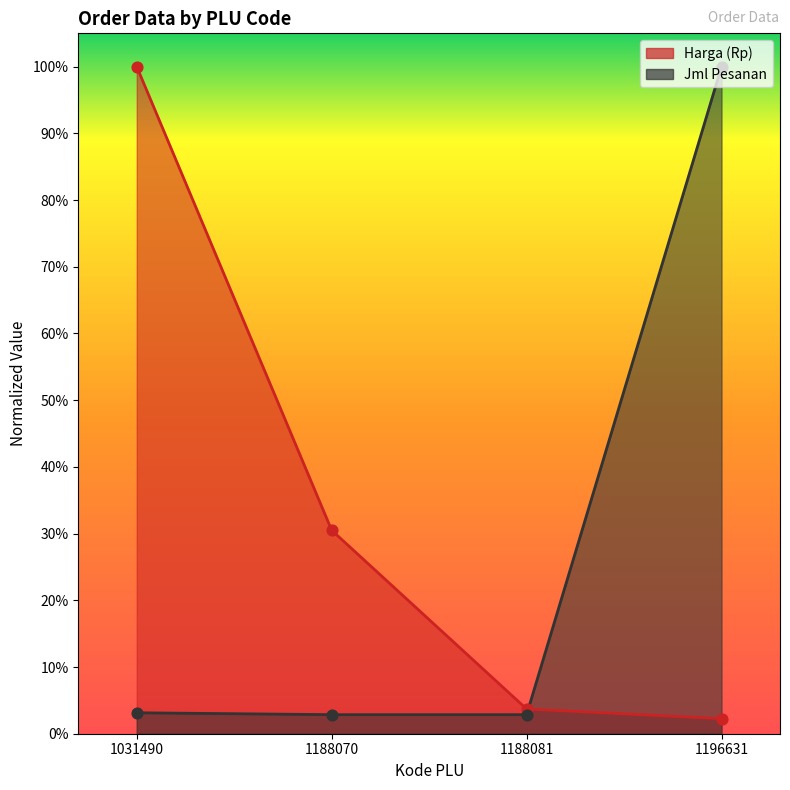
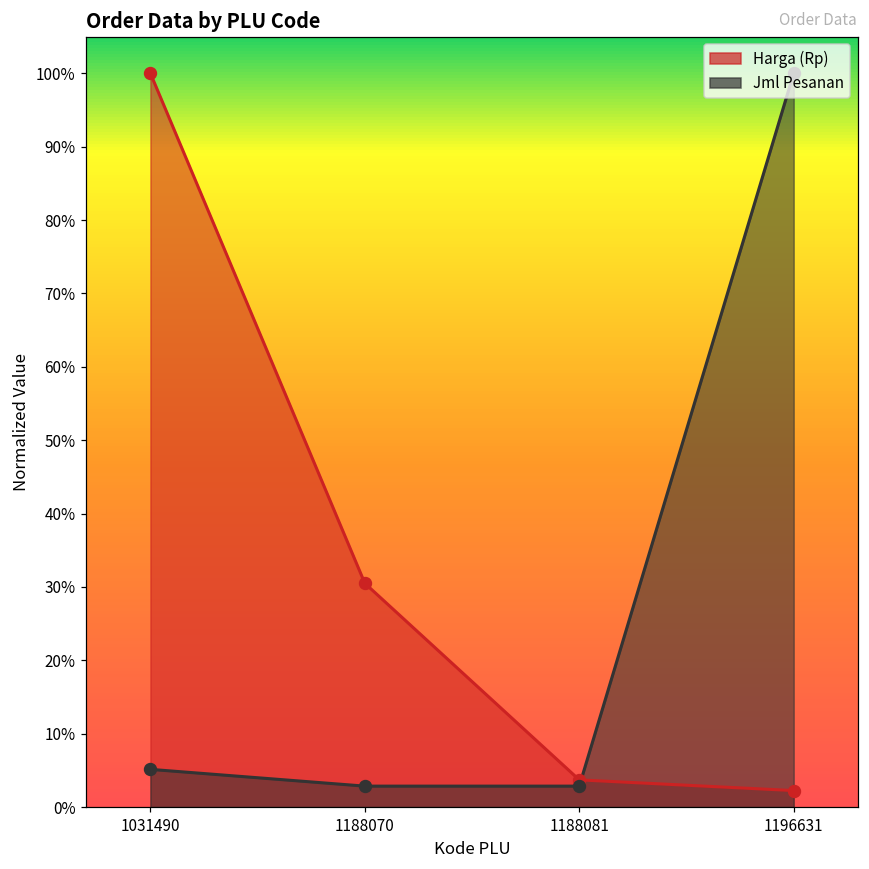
Jml Pesanan, 1031490: 3% -> 5%
